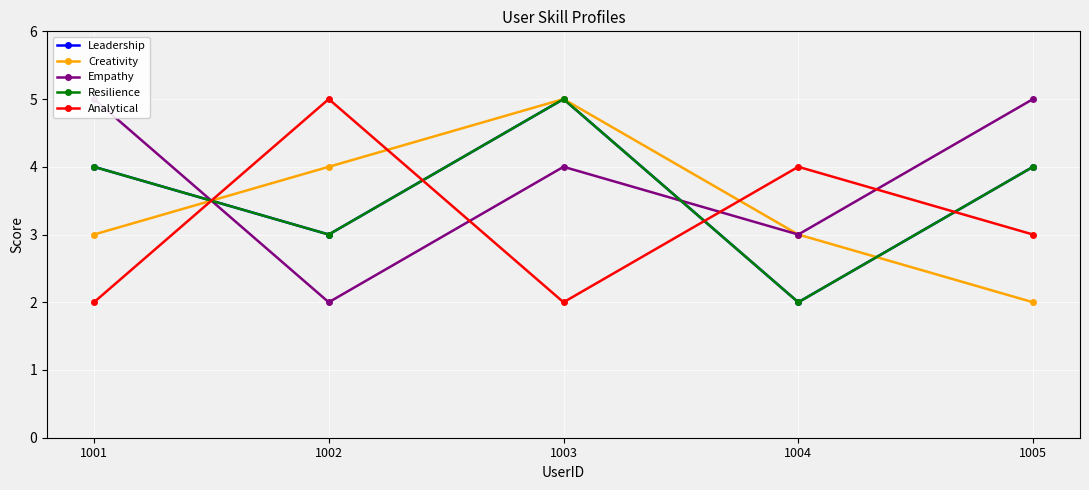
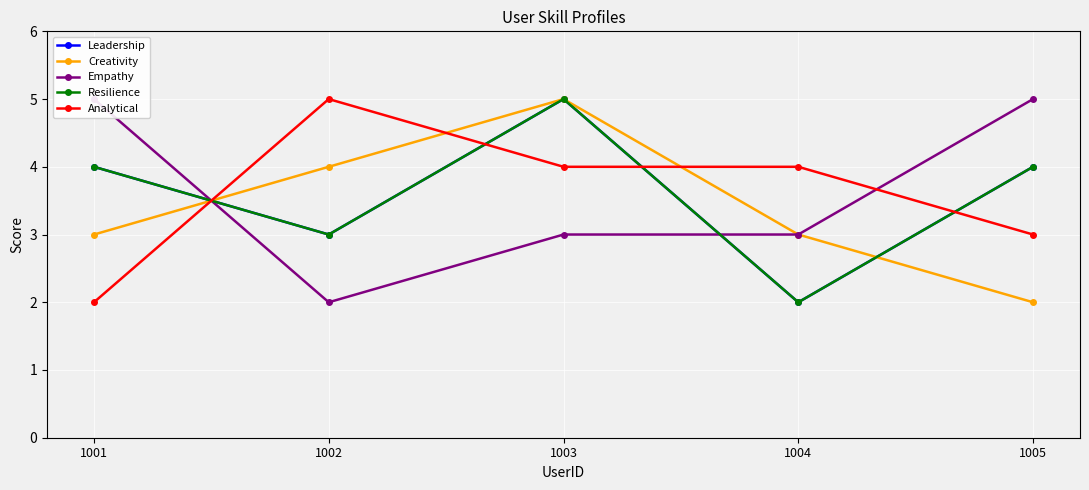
Empathy, 1003: 4 -> 3
Analytical, 1003: 2 -> 4
